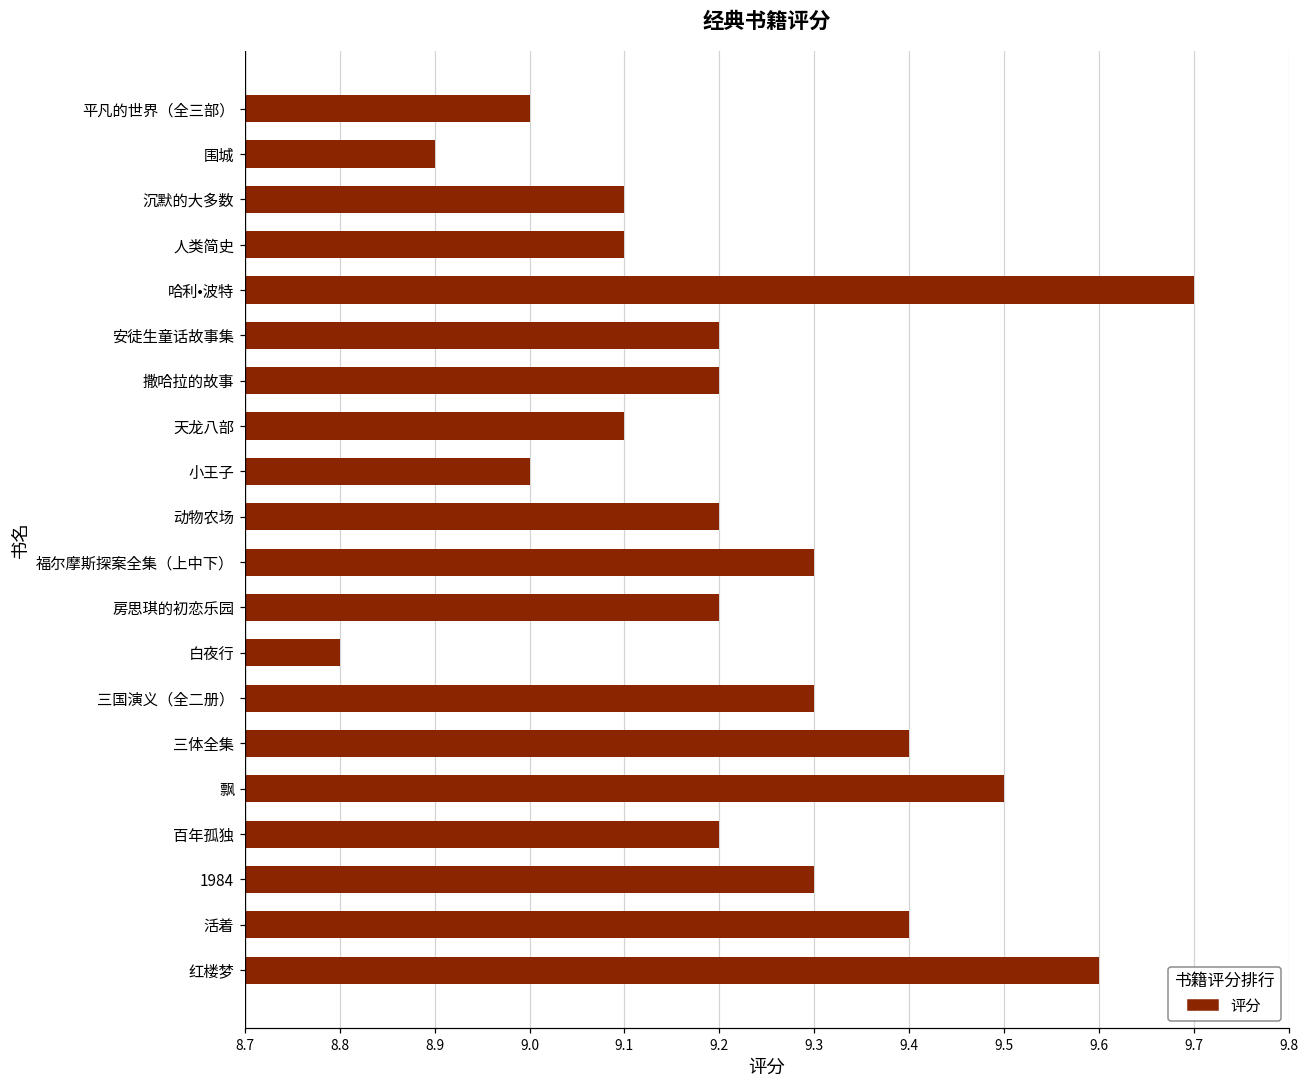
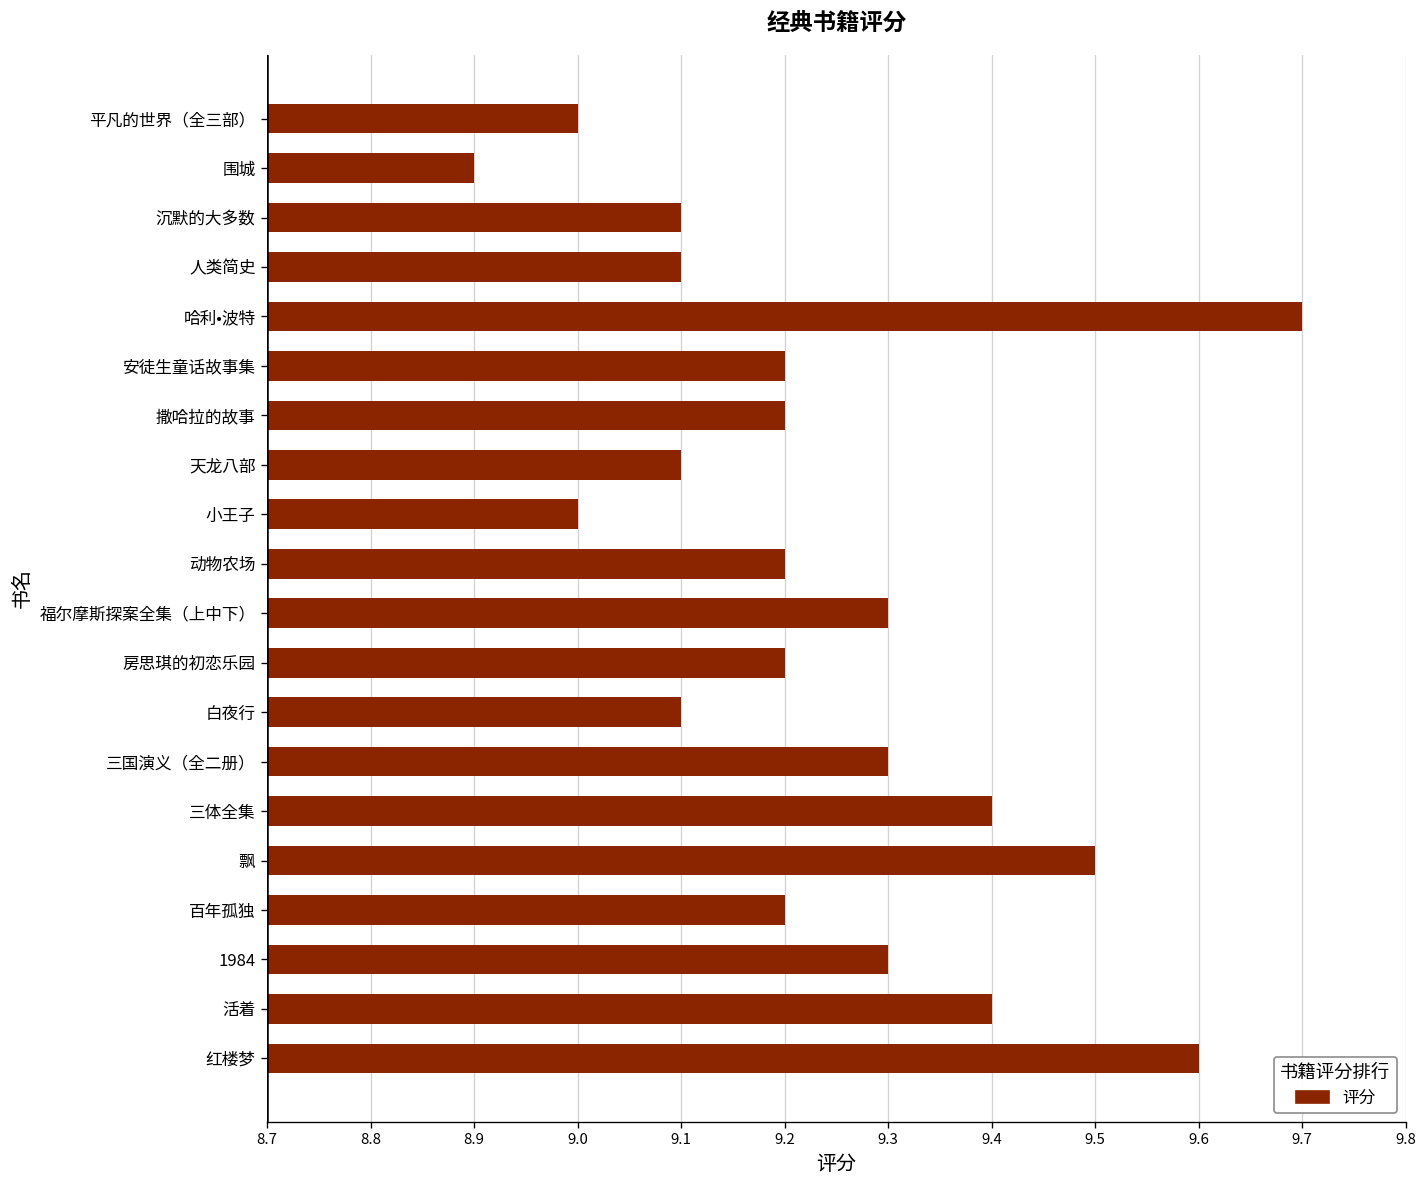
白夜行: 8.8 -> 9.1
